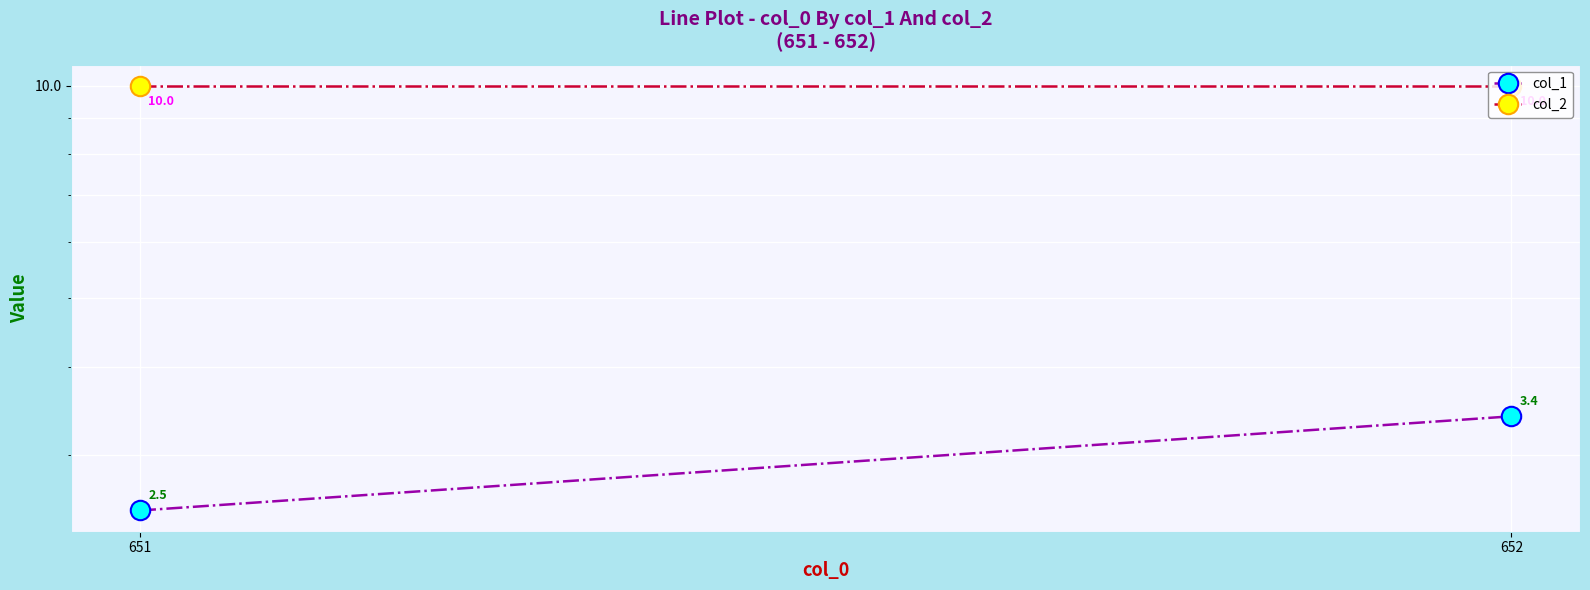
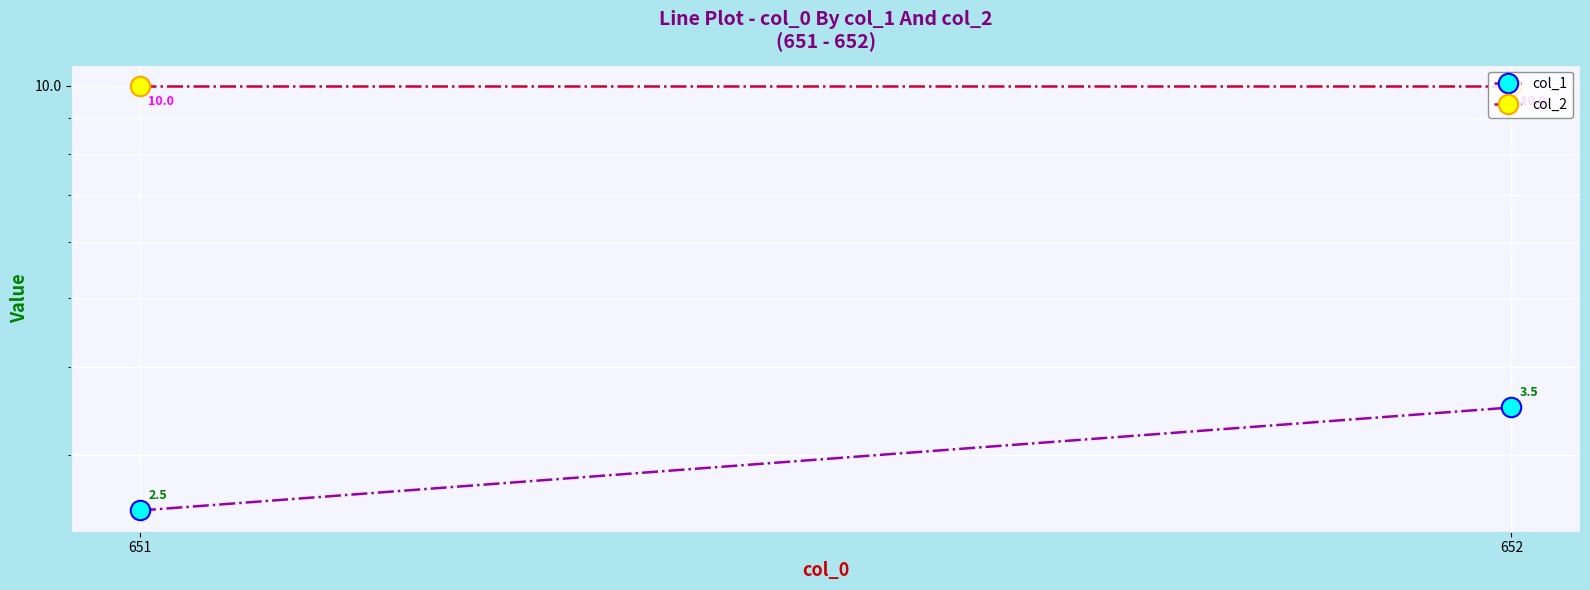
col_1, 652: 3.4 -> 3.5
